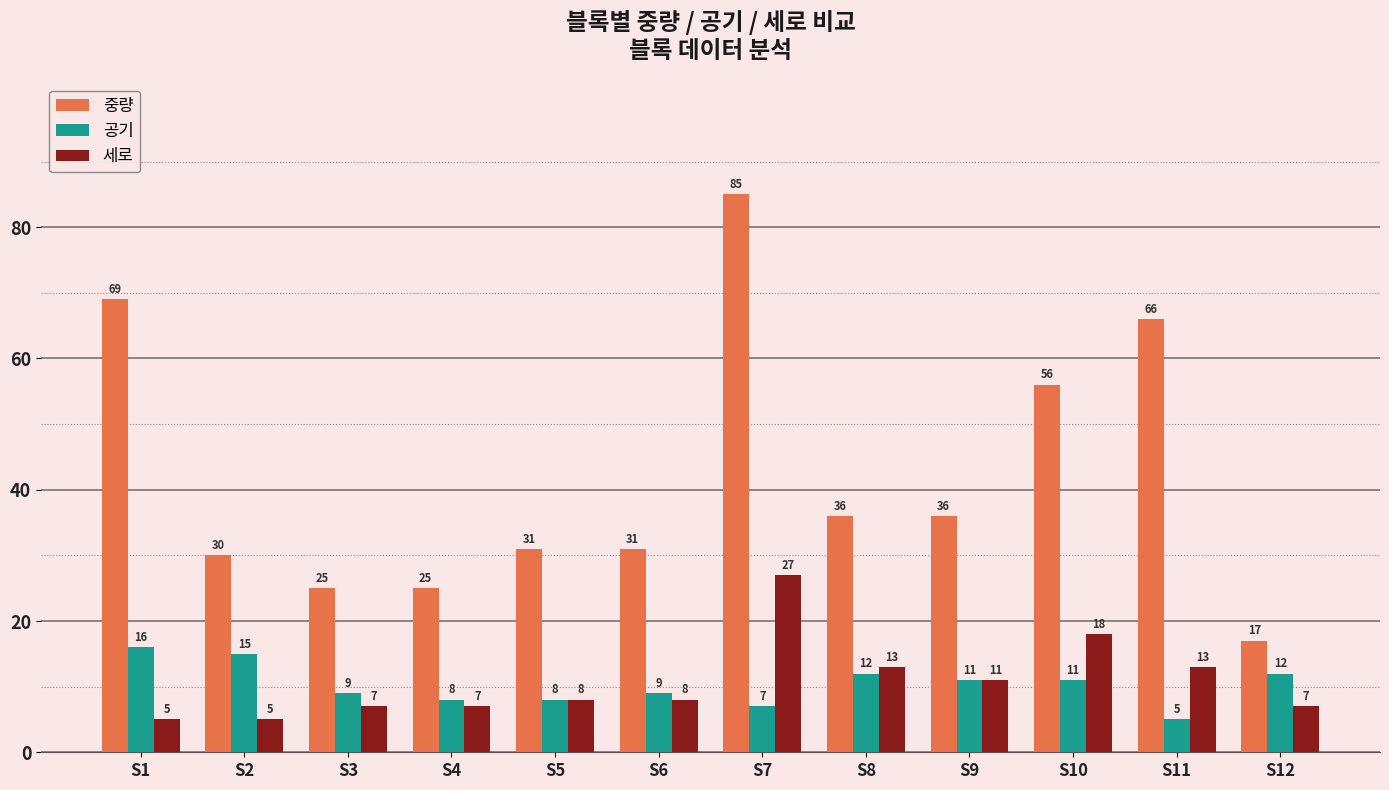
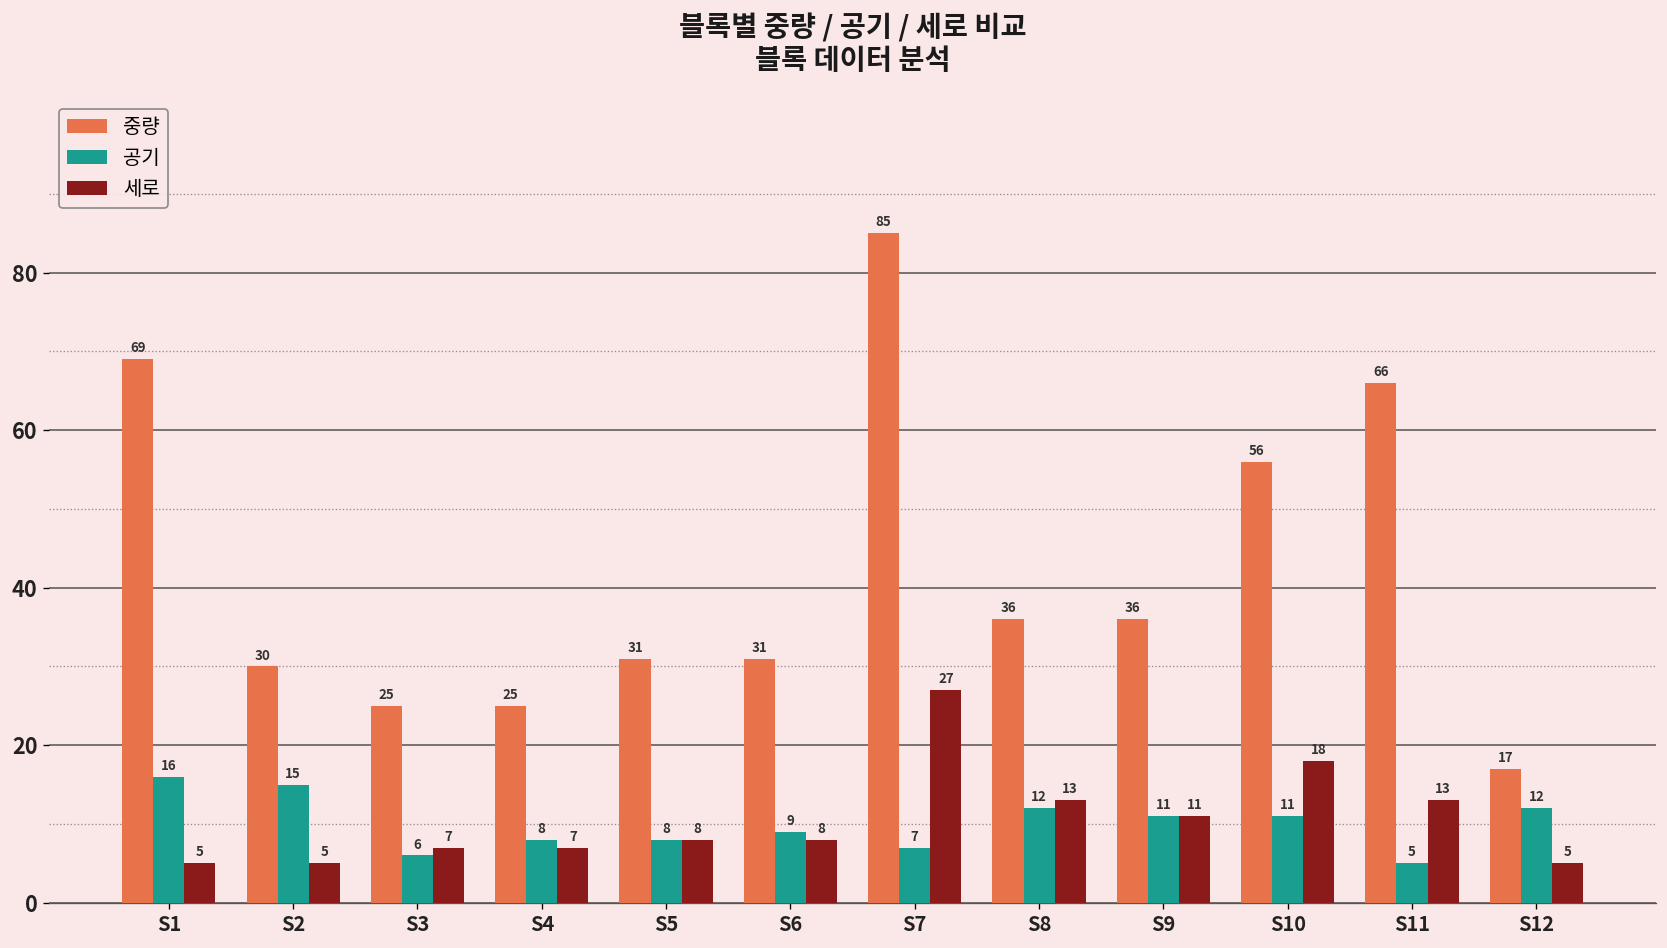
공기, S3: 9 -> 6
세로, S12: 7 -> 5
